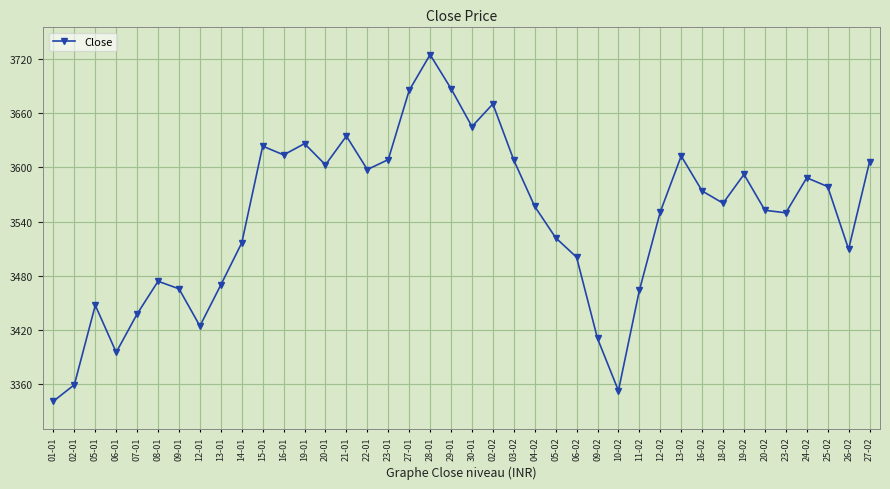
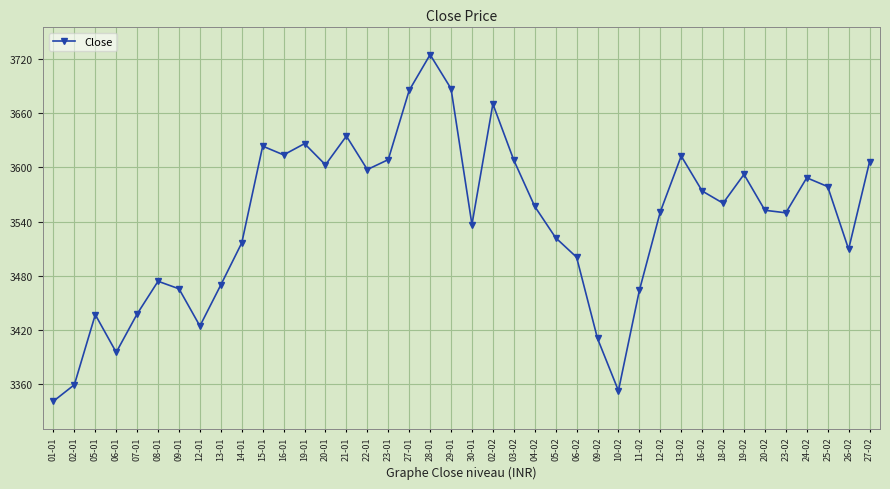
05-01: 3450 -> 3440
30-01: 3650 -> 3540
